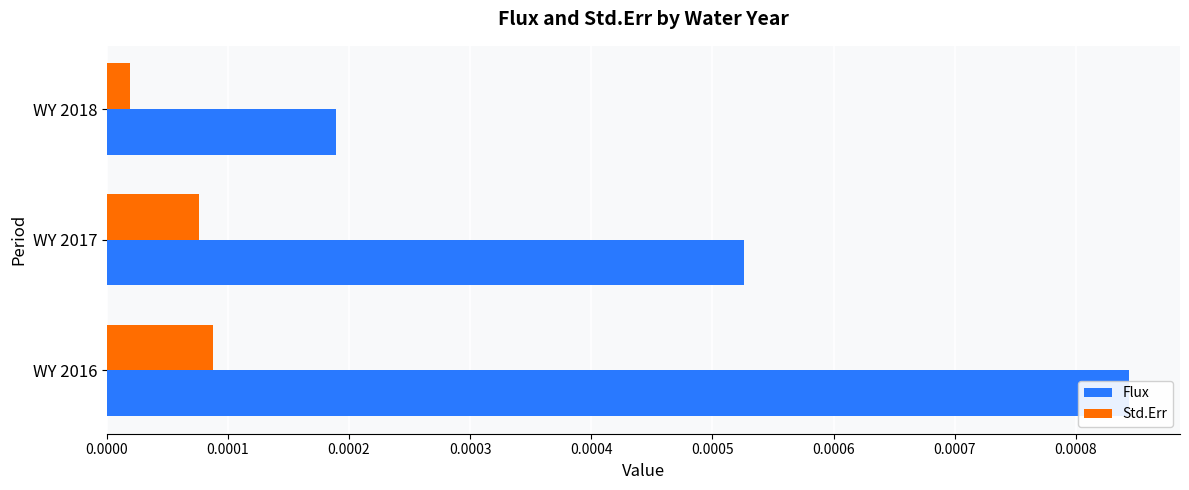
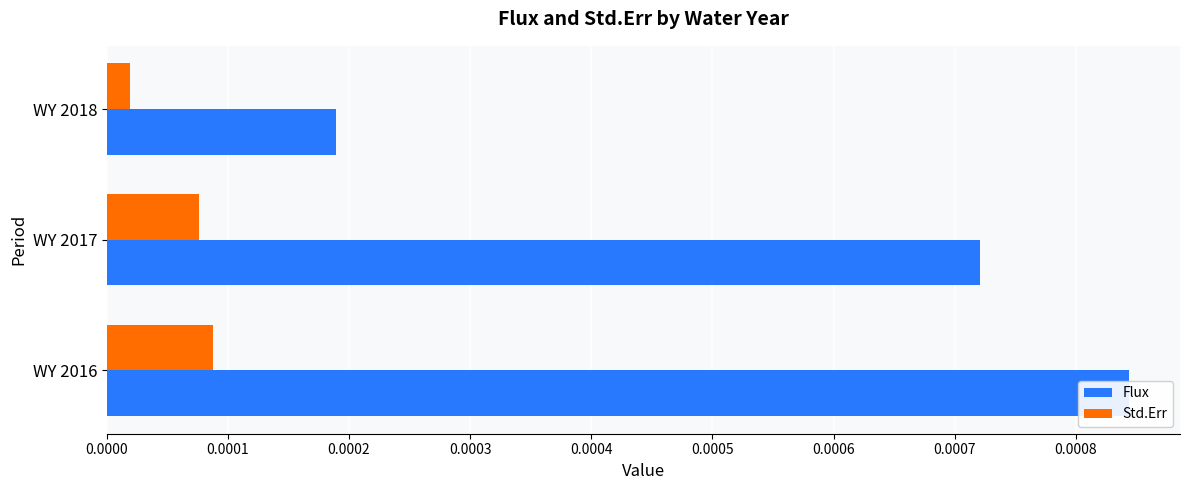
Flux, WY 2017: 0.000526 -> 0.000721
